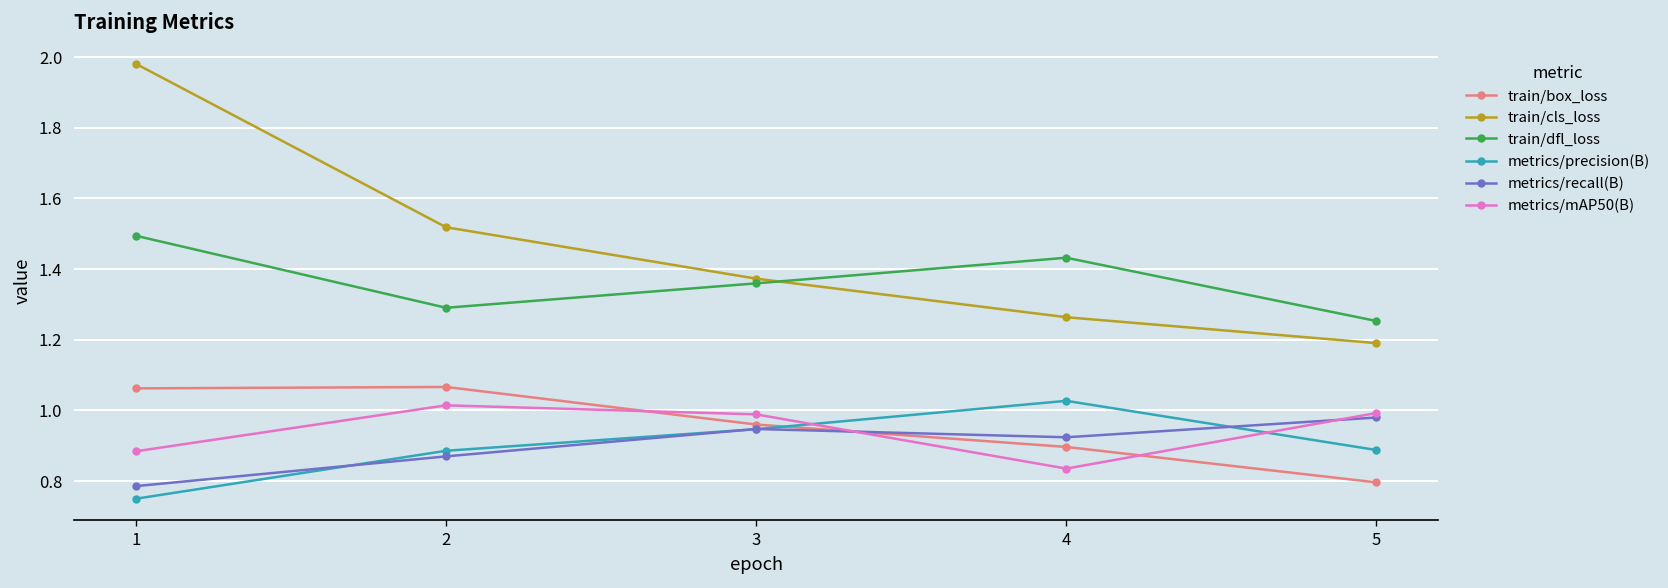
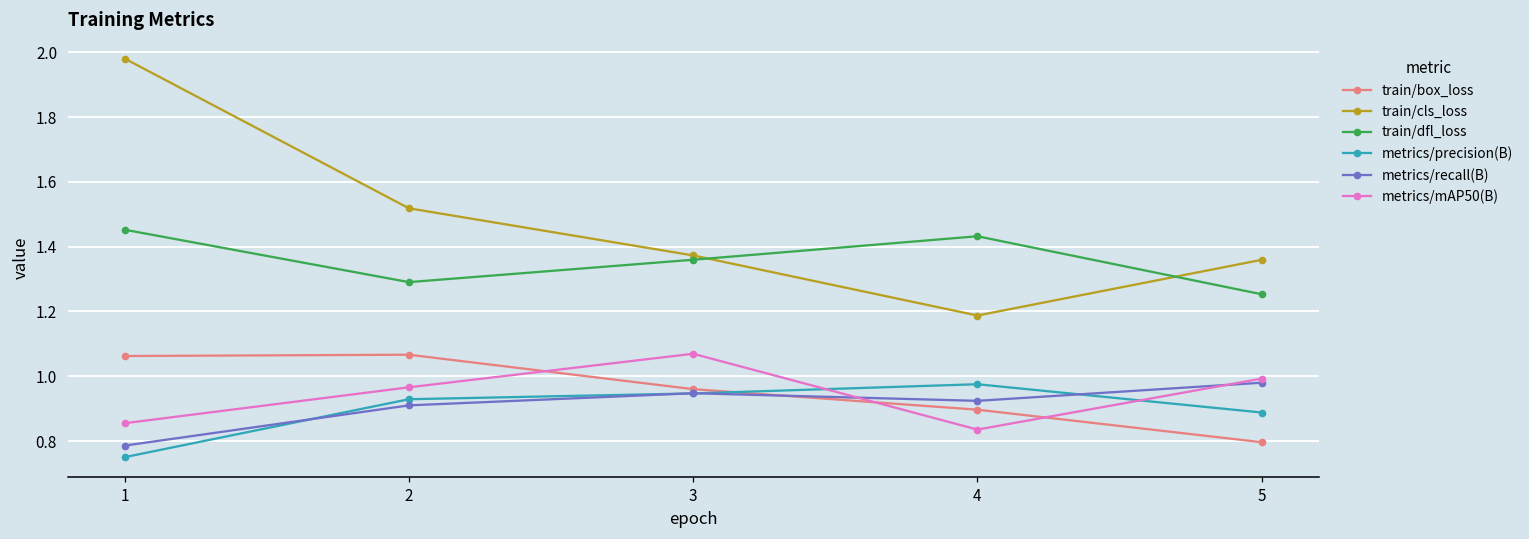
train/dfl_loss, 1: 1.49 -> 1.45
metrics/mAP50(B), 1: 0.88 -> 0.85
metrics/precision(B), 2: 0.89 -> 0.93
metrics/recall(B), 2: 0.87 -> 0.91
metrics/mAP50(B), 2: 1.01 -> 0.97
metrics/mAP50(B), 3: 0.99 -> 1.07
train/cls_loss, 4: 1.26 -> 1.19
metrics/precision(B), 4: 1.03 -> 0.98
train/cls_loss, 5: 1.19 -> 1.36
